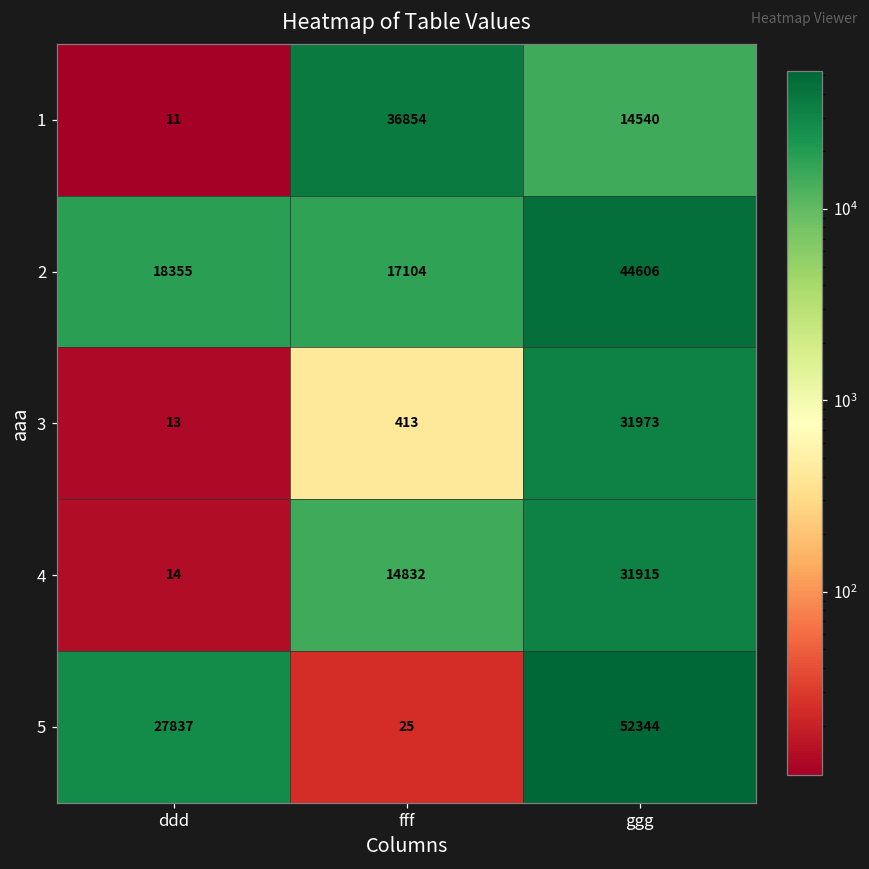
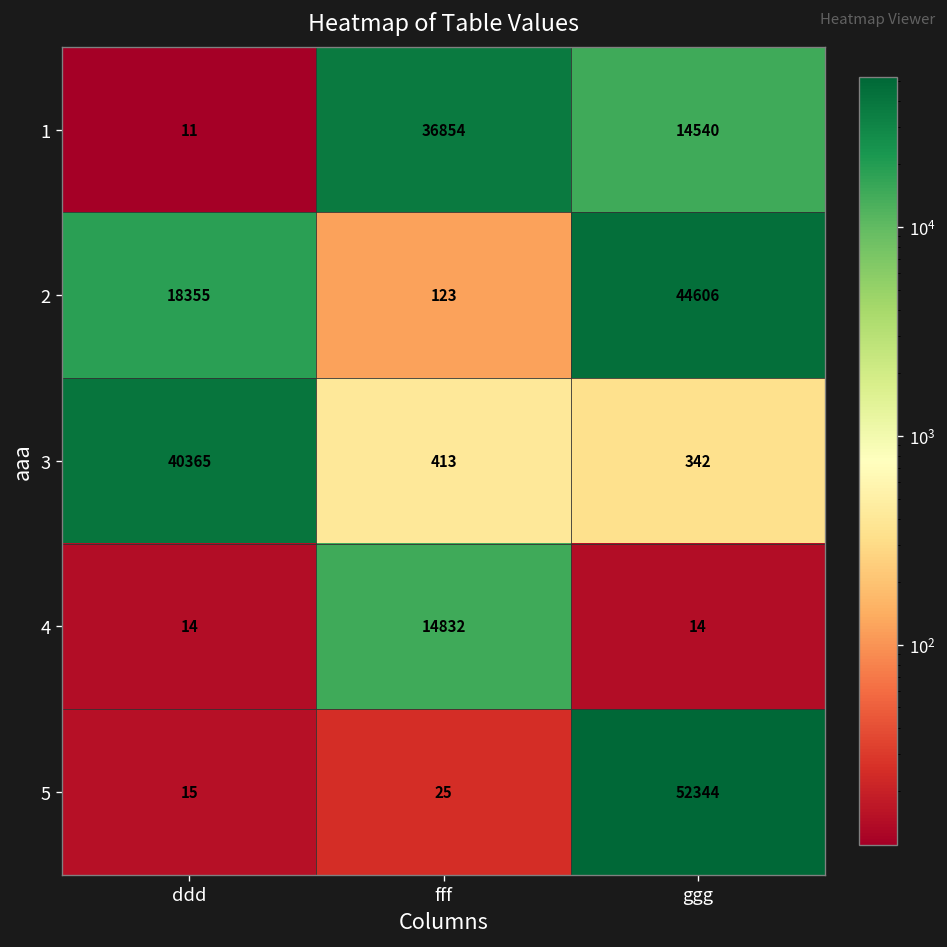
2, fff: 17104 -> 123
3, ddd: 13 -> 40365
3, ggg: 31973 -> 342
4, ggg: 31915 -> 14
5, ddd: 27837 -> 15
